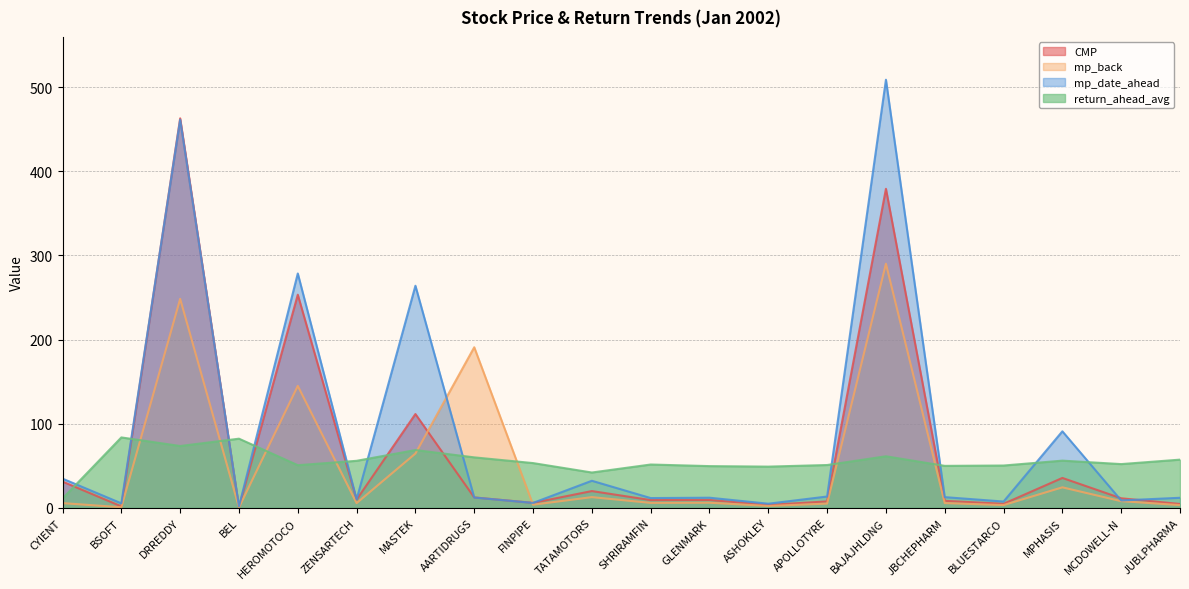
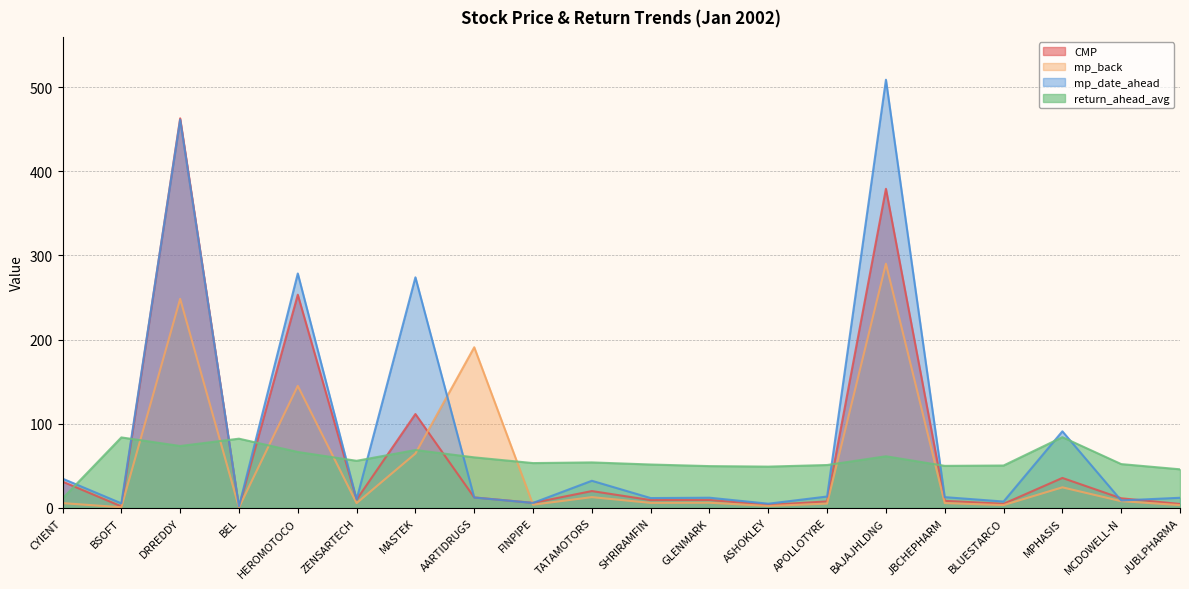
return_ahead_avg, HEROMOTOCO: 50 -> 70
mp_date_ahead, MASTEK: 260 -> 270
return_ahead_avg, TATAMOTORS: 40 -> 50
return_ahead_avg, MPHASIS: 60 -> 80
return_ahead_avg, JUBLPHARMA: 60 -> 50
